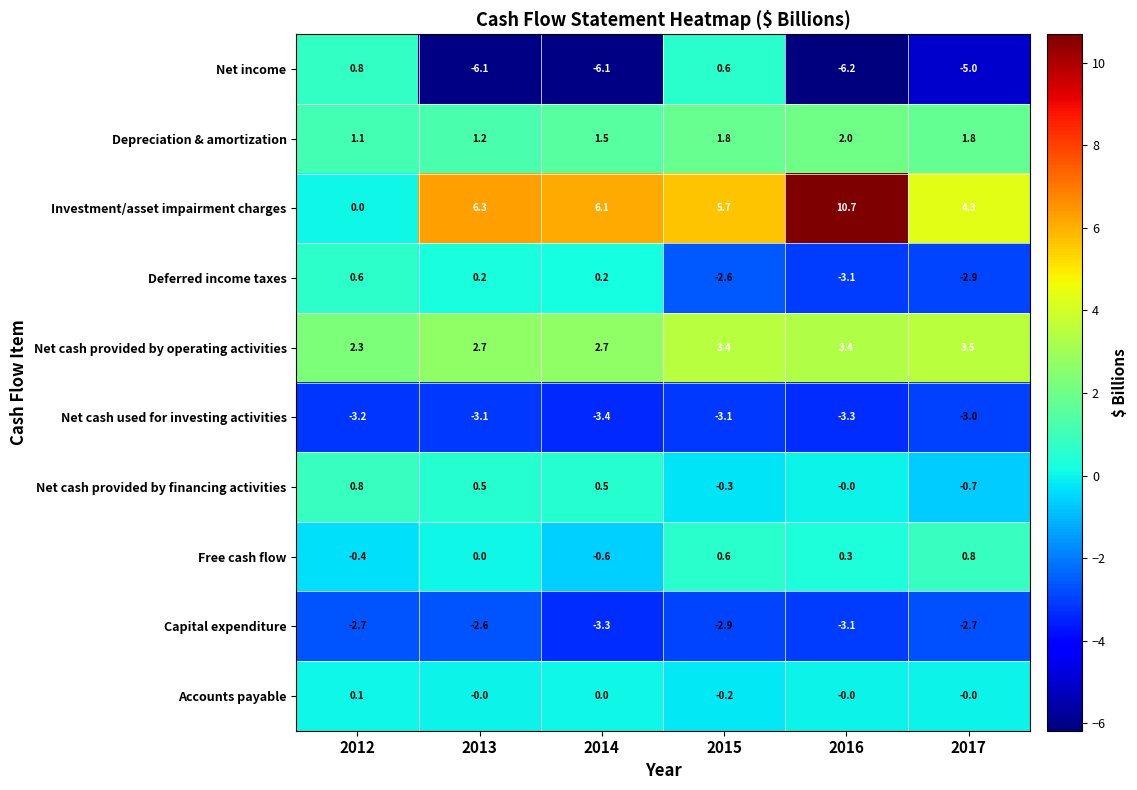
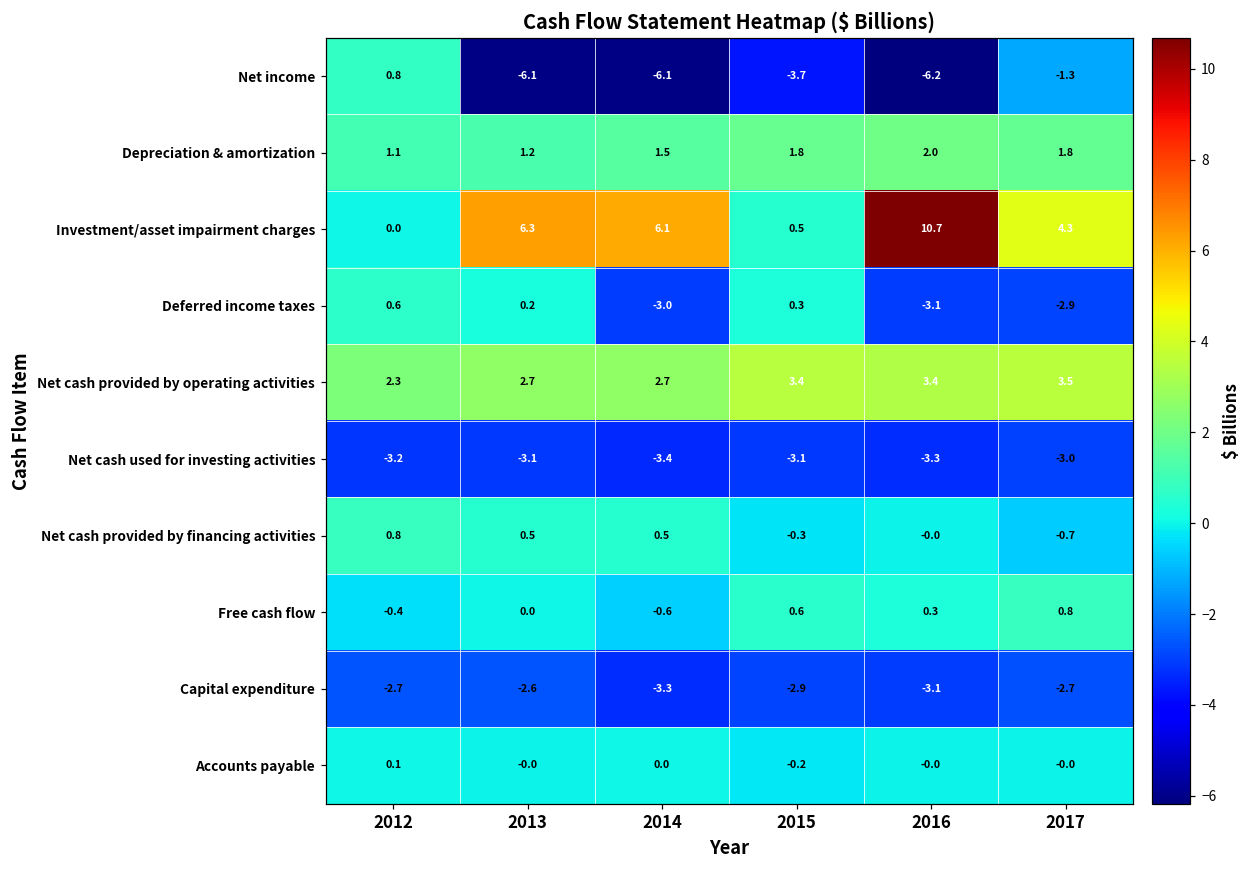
Net income, 2015: 0.6 -> -3.7
Net income, 2017: -5.0 -> -1.3
Investment/asset impairment charges, 2015: 5.7 -> 0.5
Deferred income taxes, 2014: 0.2 -> -3.0
Deferred income taxes, 2015: -2.6 -> 0.3
